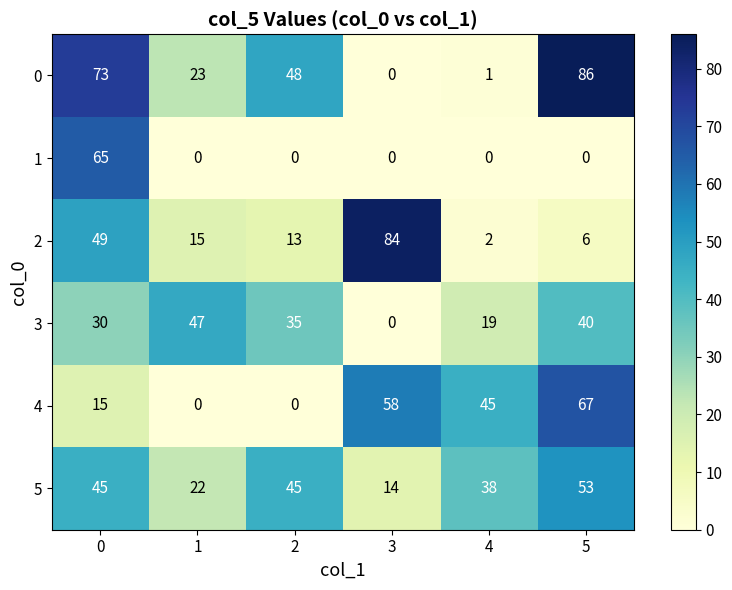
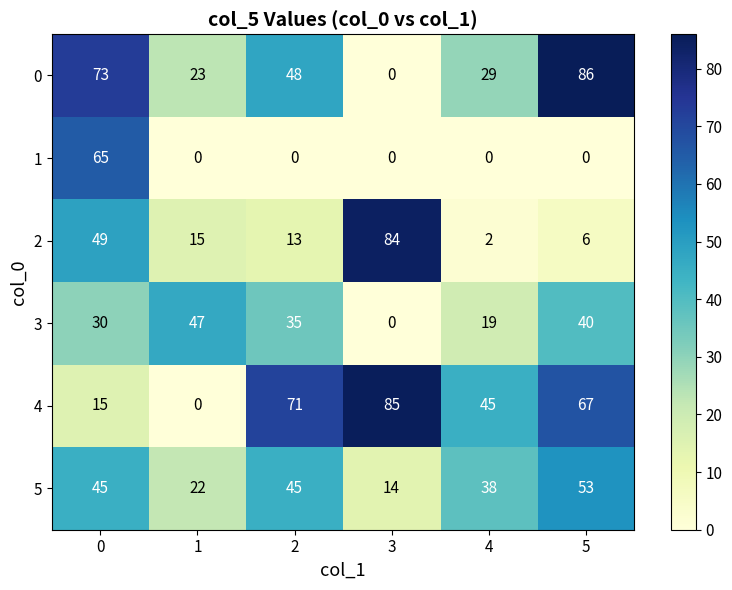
0, 4: 1 -> 29
4, 2: 0 -> 71
4, 3: 58 -> 85
